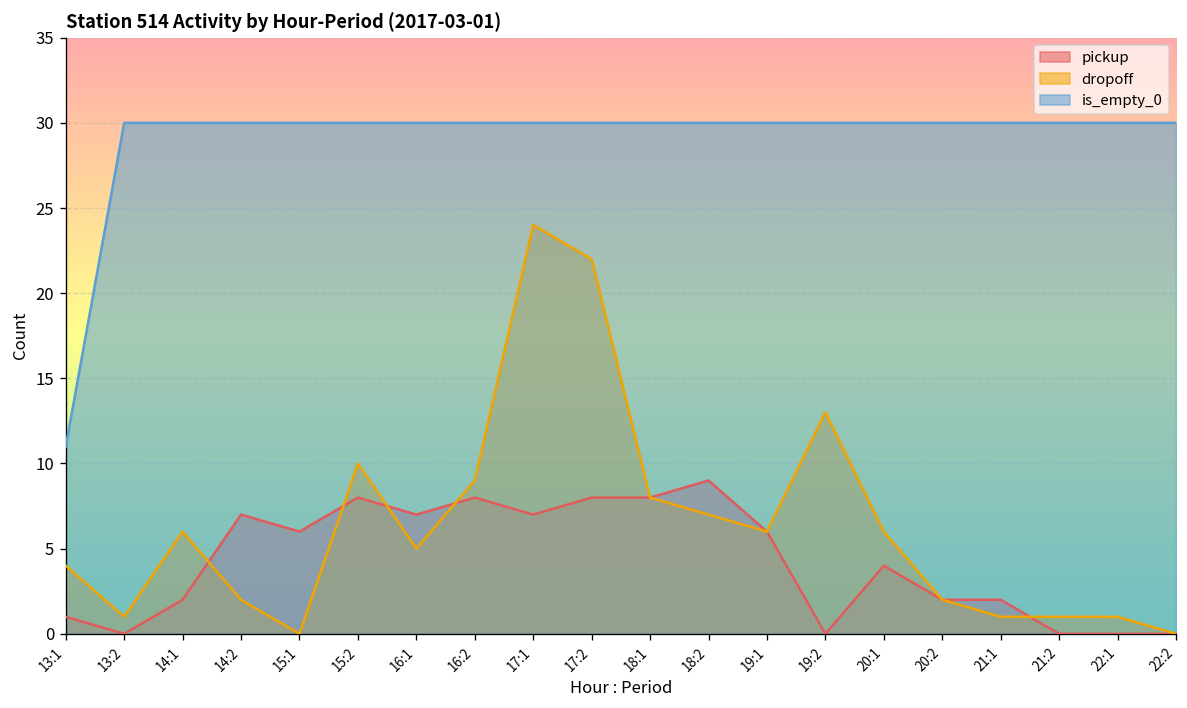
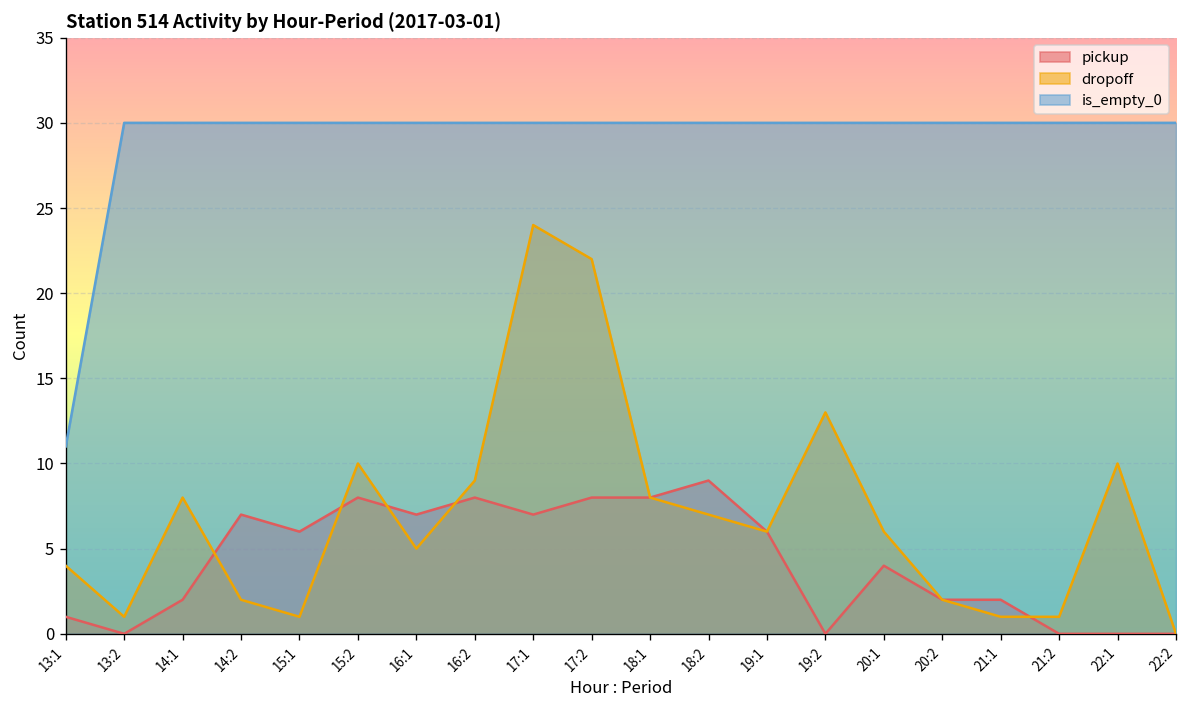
dropoff, 14:1: 6 -> 8
dropoff, 15:1: 0 -> 1
dropoff, 22:1: 1 -> 10
